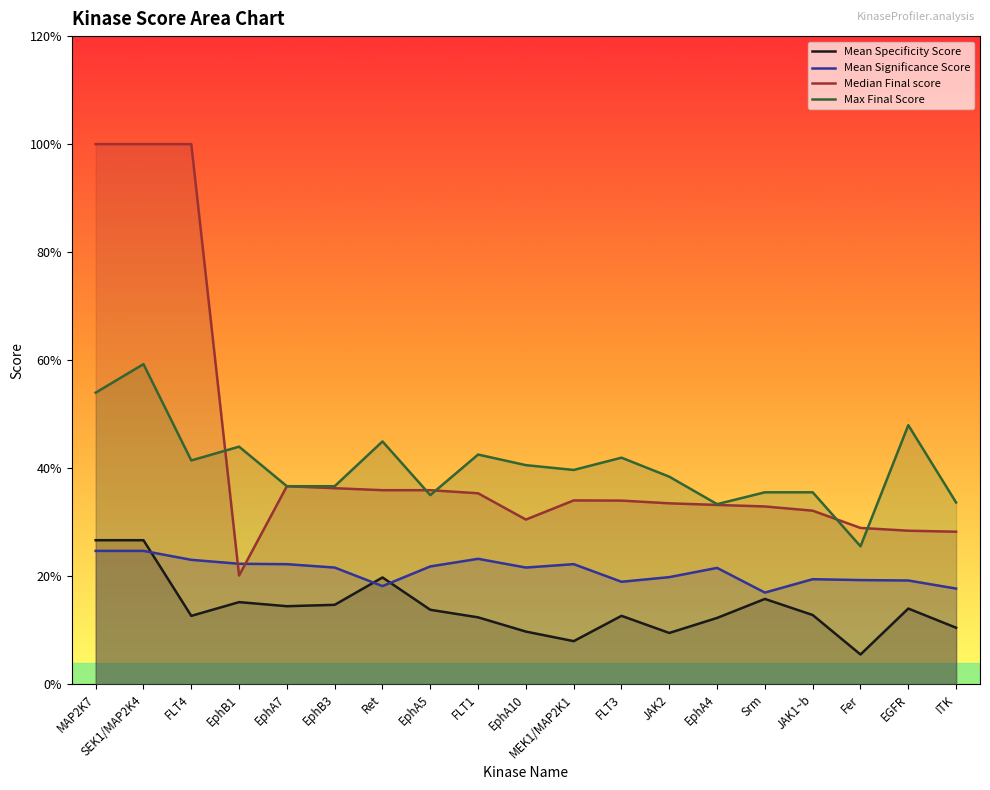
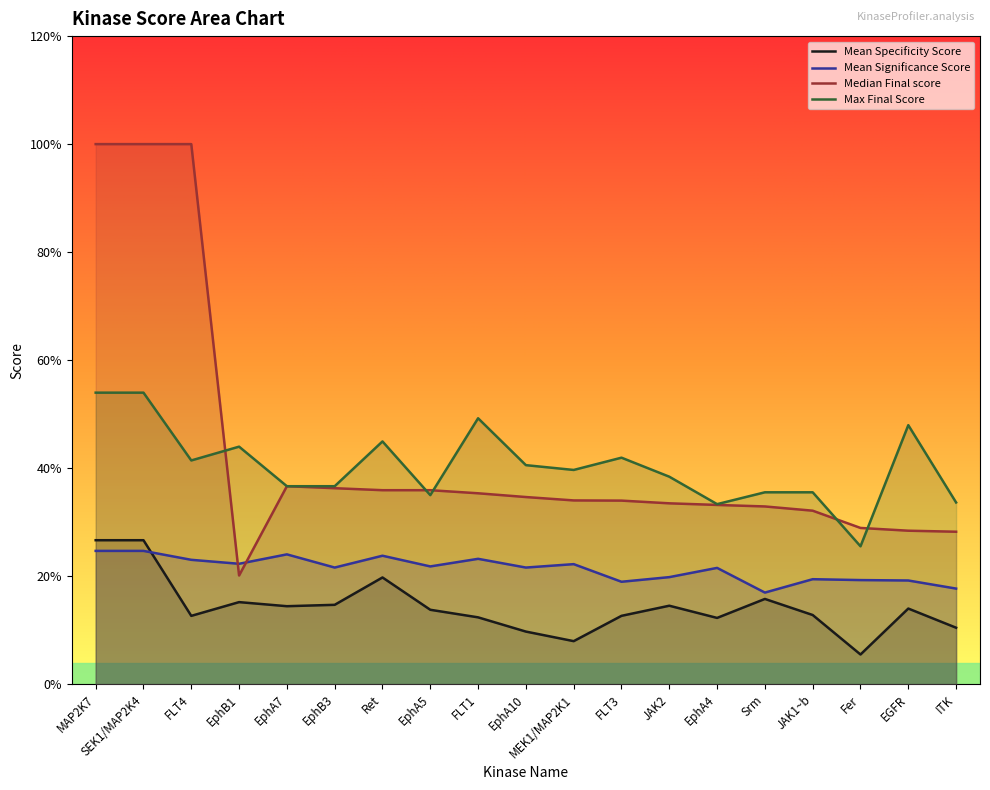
Max Final Score, SEK1/MAP2K4: 59% -> 54%
Mean Significance Score, EphA7: 22% -> 24%
Mean Significance Score, Ret: 18% -> 24%
Max Final Score, FLT1: 43% -> 49%
Median Final score, EphA10: 30% -> 35%
Mean Specificity Score, JAK2: 9% -> 15%
